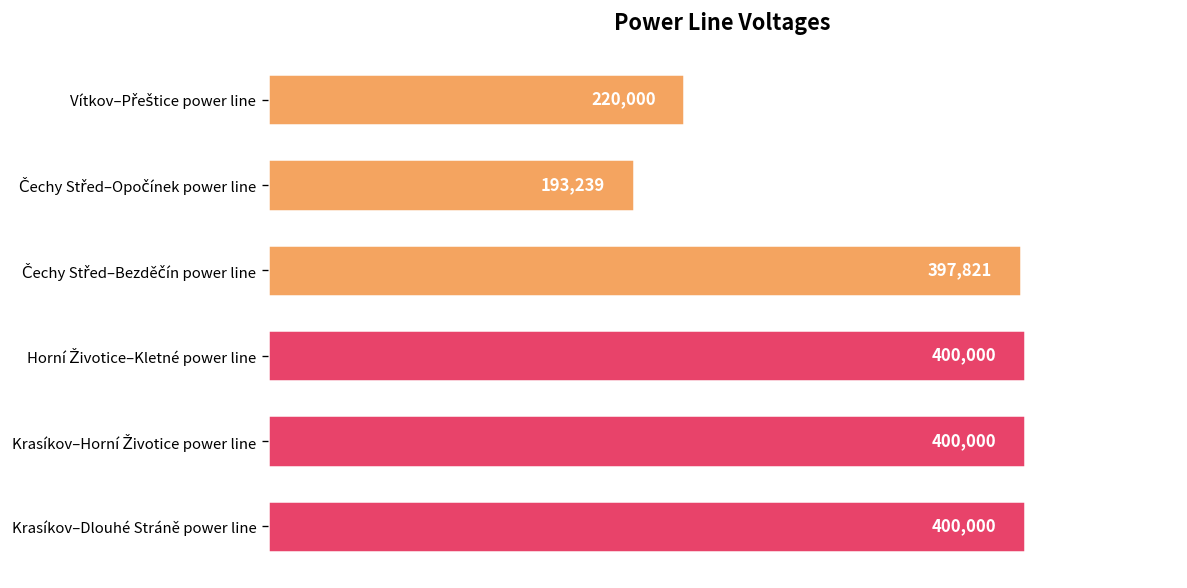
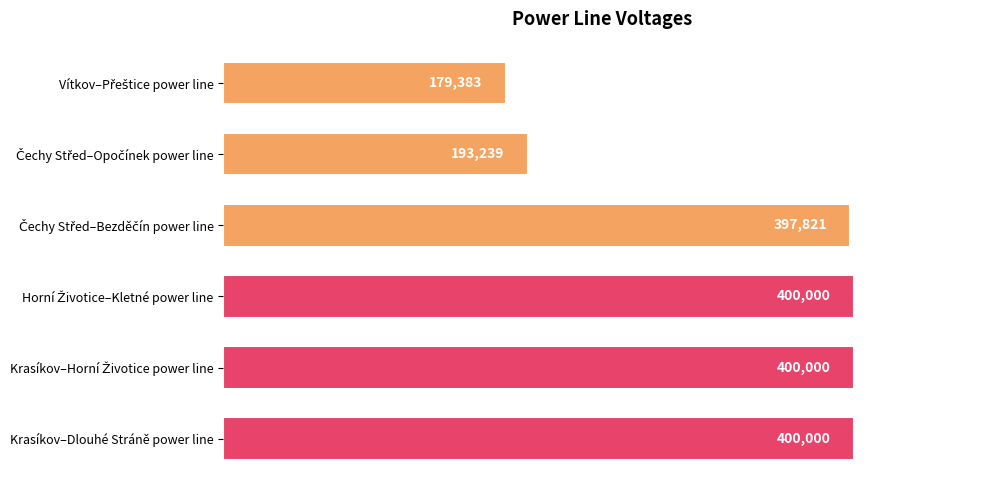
Vítkov–Přeštice power line: 220,000 -> 179,383
